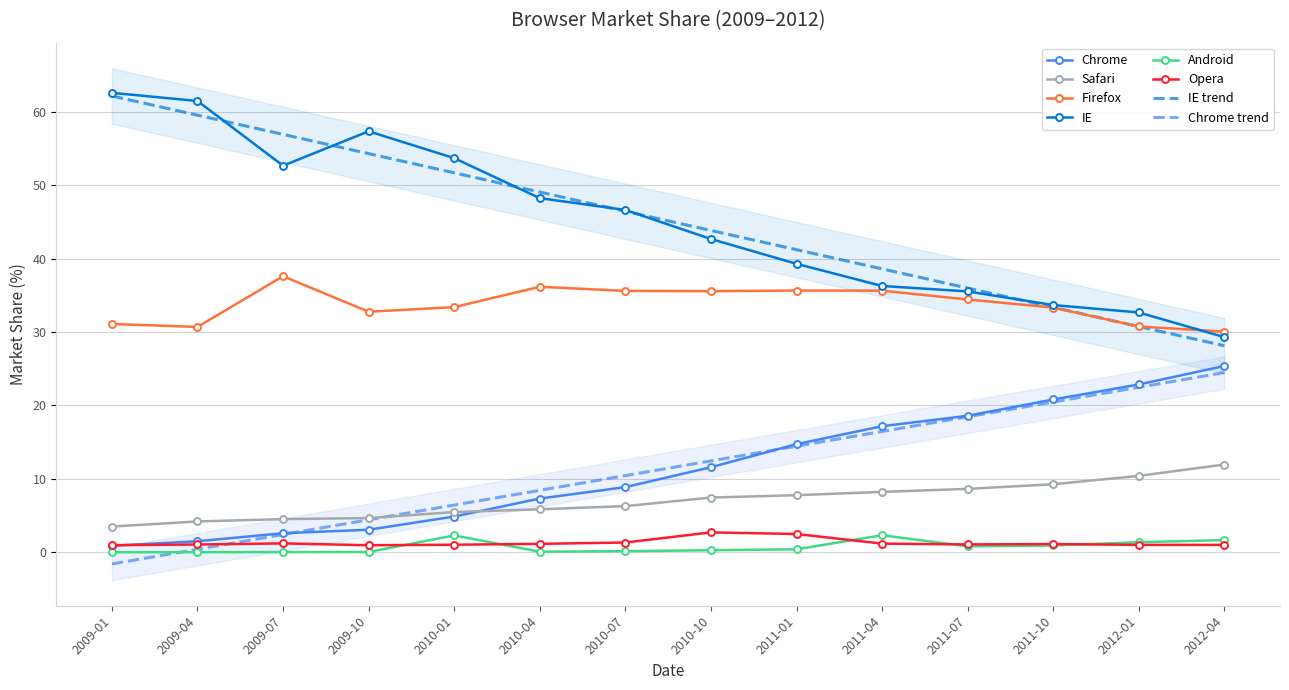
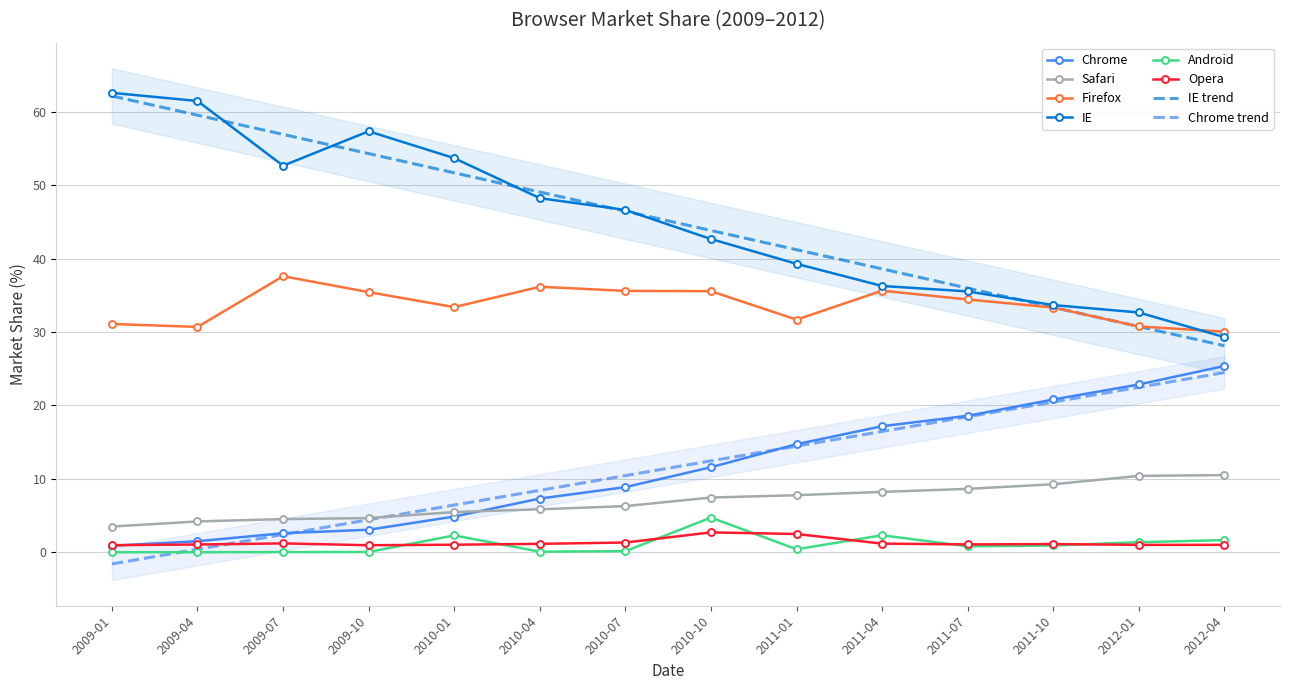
Firefox, 2009-10: 33 -> 35
Android, 2010-10: 0 -> 5
Firefox, 2011-01: 36 -> 32
Safari, 2012-04: 12 -> 11
